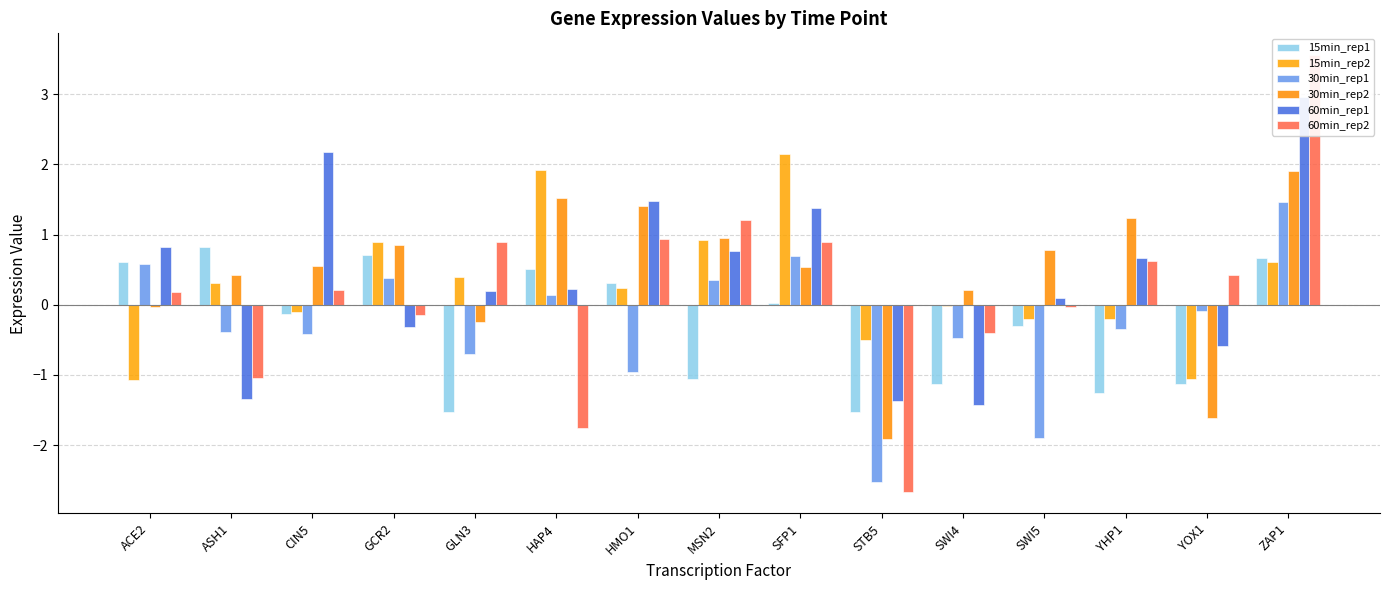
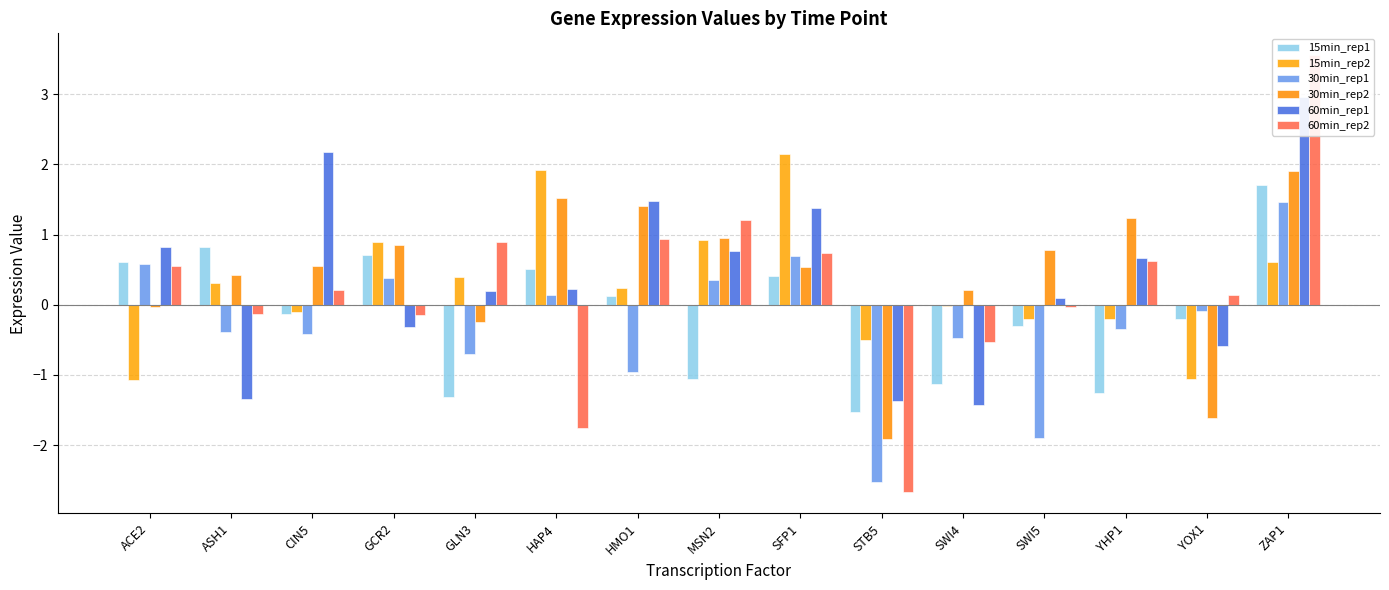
60min_rep2, ACE2: 0.2 -> 0.6
60min_rep2, ASH1: -1.0 -> -0.1
15min_rep1, GLN3: -1.5 -> -1.3
15min_rep1, HMO1: 0.3 -> 0.1
15min_rep1, SFP1: 0.0 -> 0.4
60min_rep2, SFP1: 0.9 -> 0.7
60min_rep2, SWI4: -0.4 -> -0.5
15min_rep1, YOX1: -1.1 -> -0.2
60min_rep2, YOX1: 0.4 -> 0.1
15min_rep1, ZAP1: 0.7 -> 1.7
